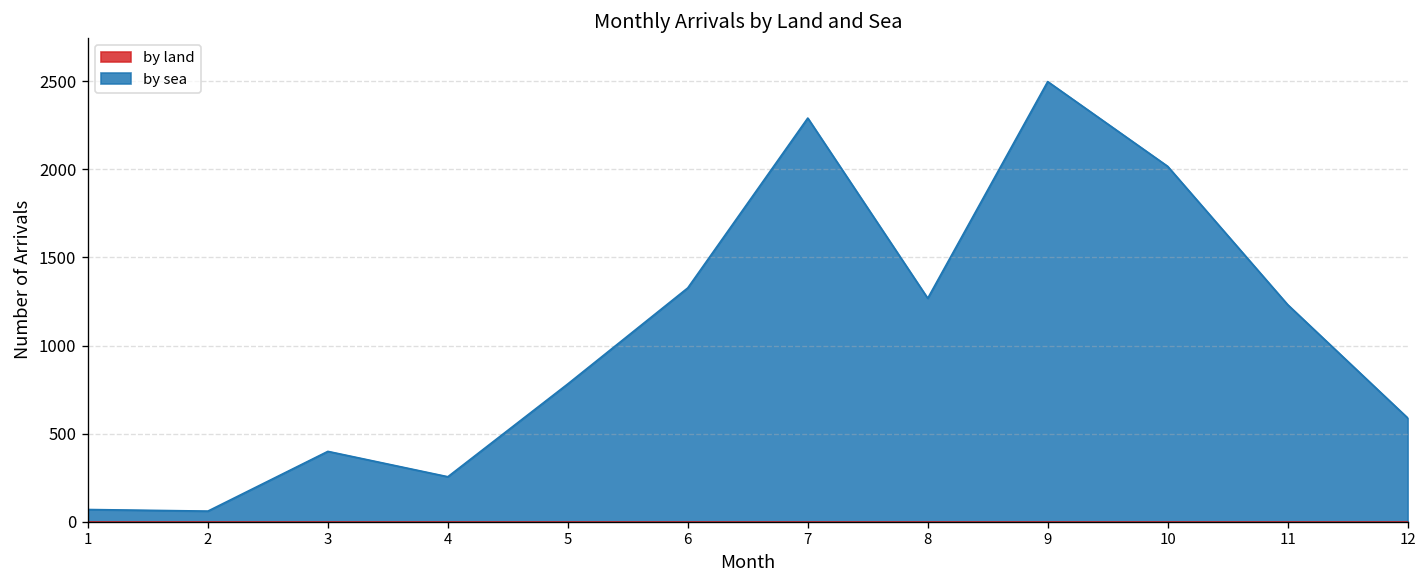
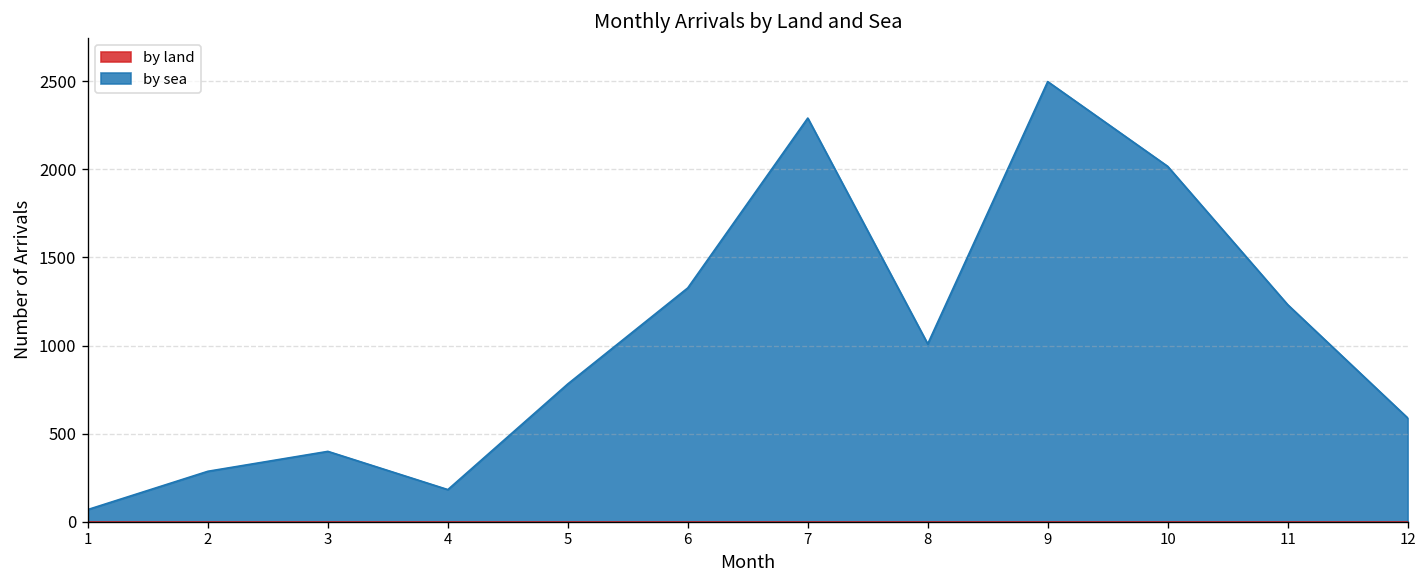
by sea, 2: 60 -> 290
by sea, 4: 260 -> 180
by sea, 8: 1270 -> 1010
